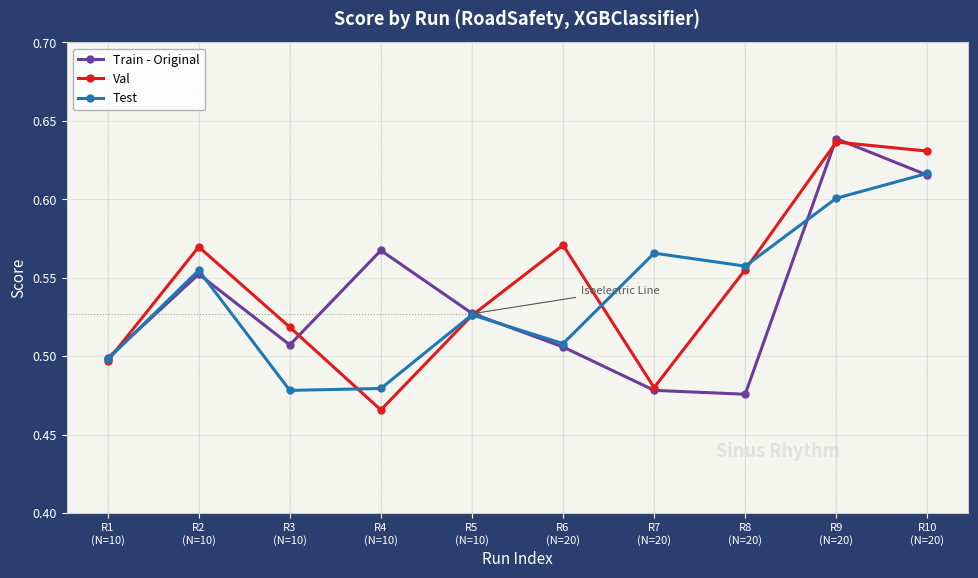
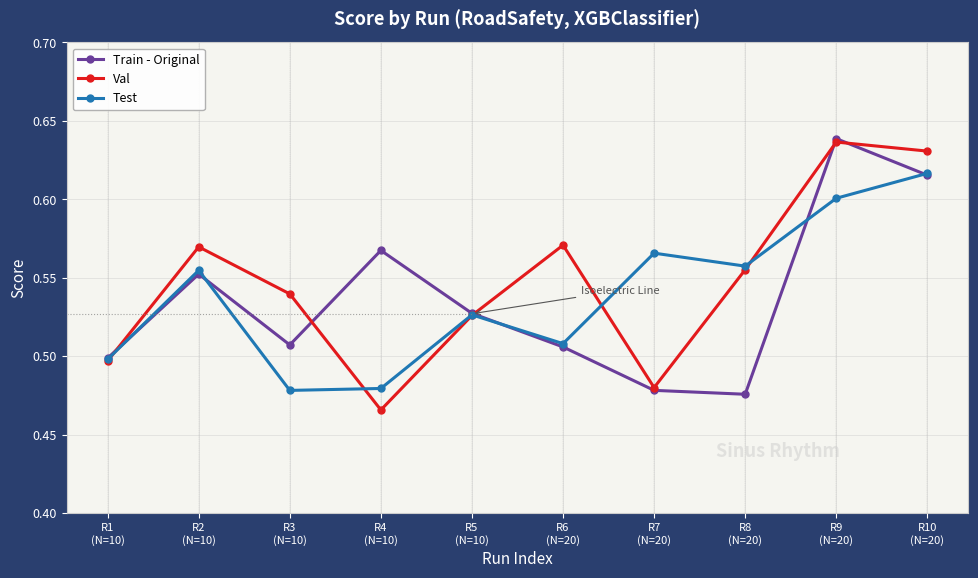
Val, R3 (N=10): 0.518 -> 0.540
